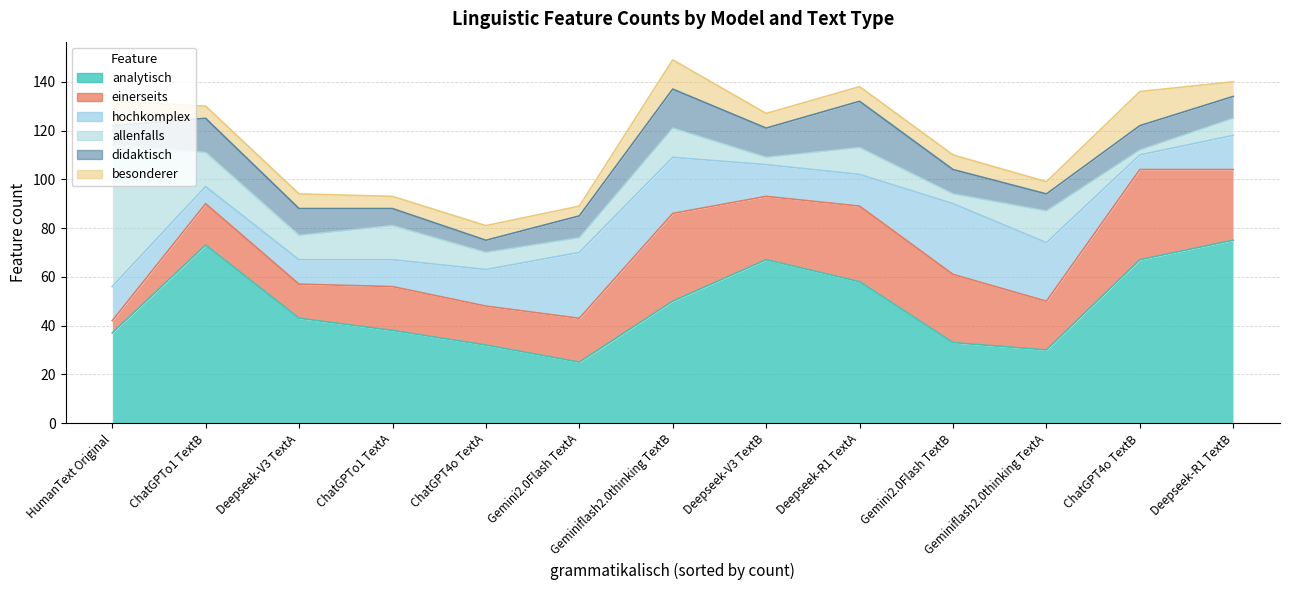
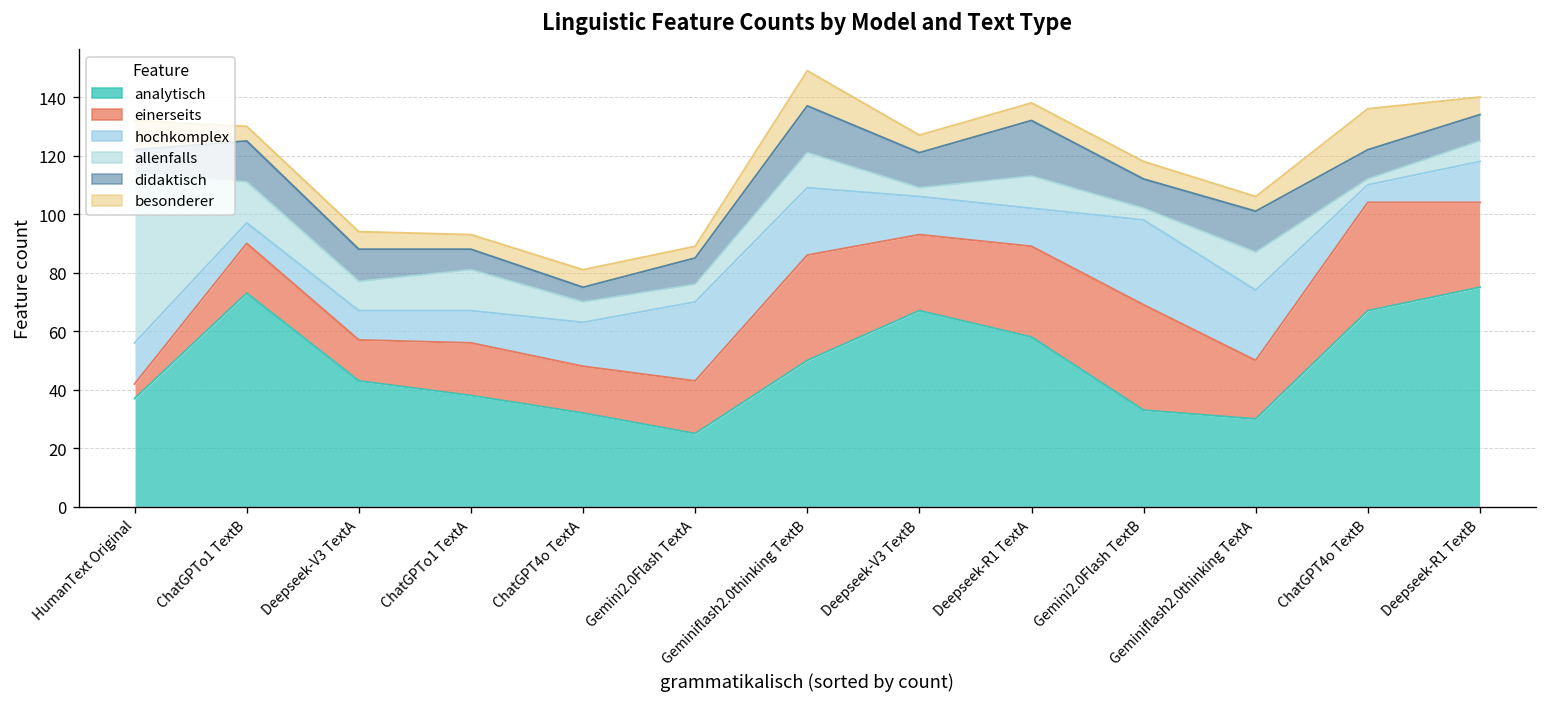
einerseits, Gemini2.0Flash TextB: 28 -> 36
didaktisch, Geminiflash2.0thinking TextA: 7 -> 14
